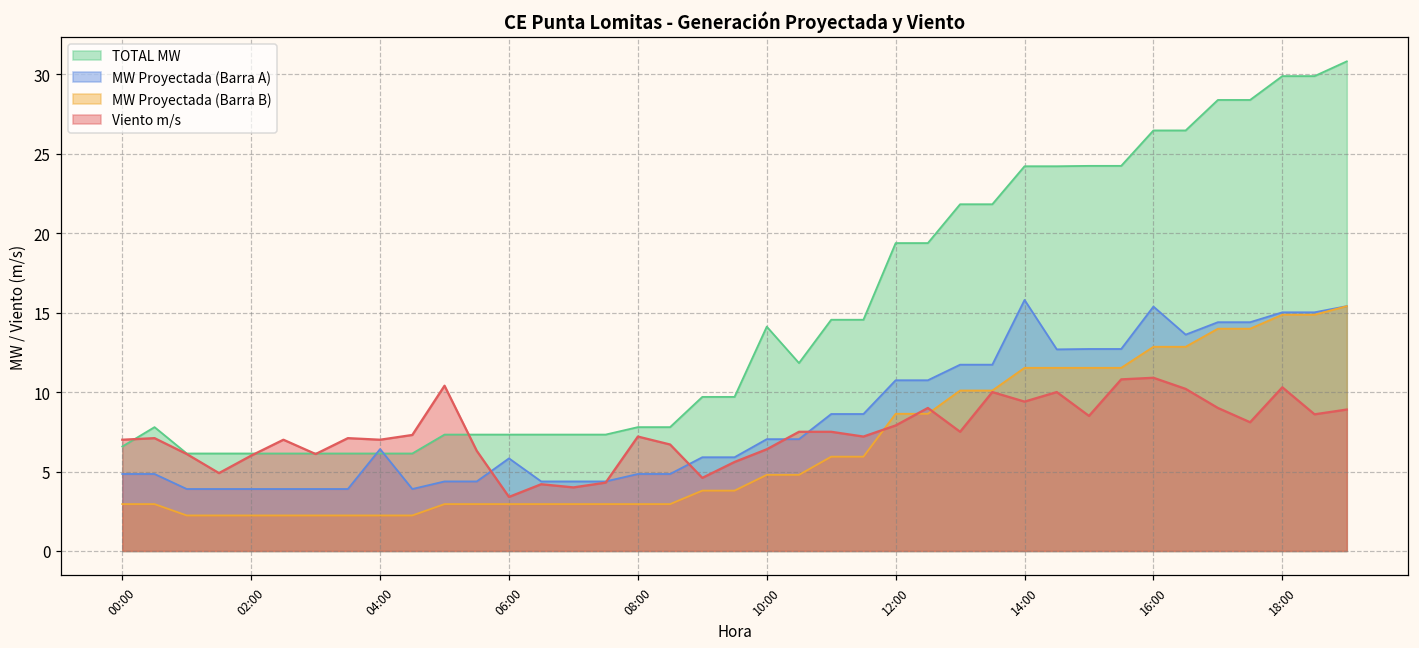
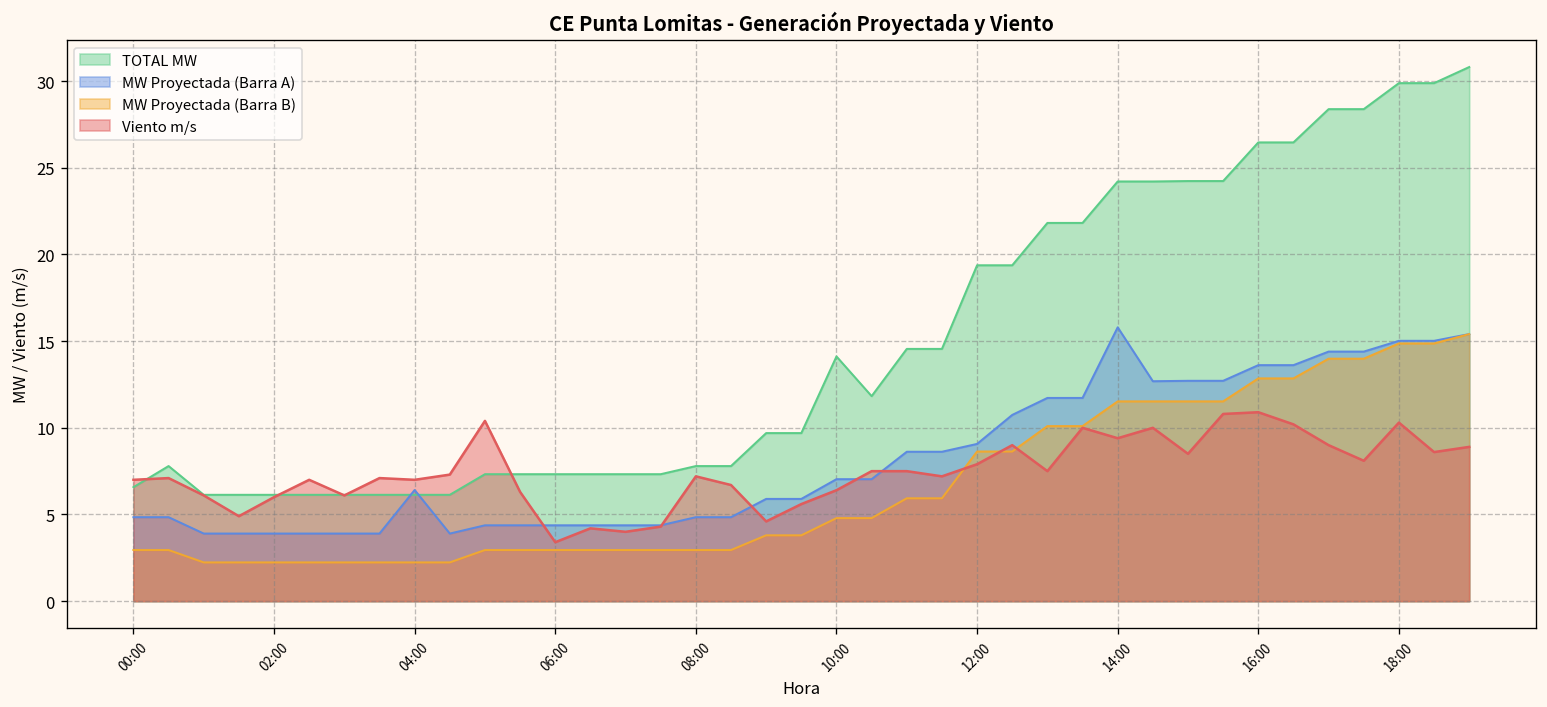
MW Proyectada (Barra A), 06:00: 5.8 -> 4.4
MW Proyectada (Barra A), 12:00: 10.7 -> 9.1
MW Proyectada (Barra A), 16:00: 15.4 -> 13.6
